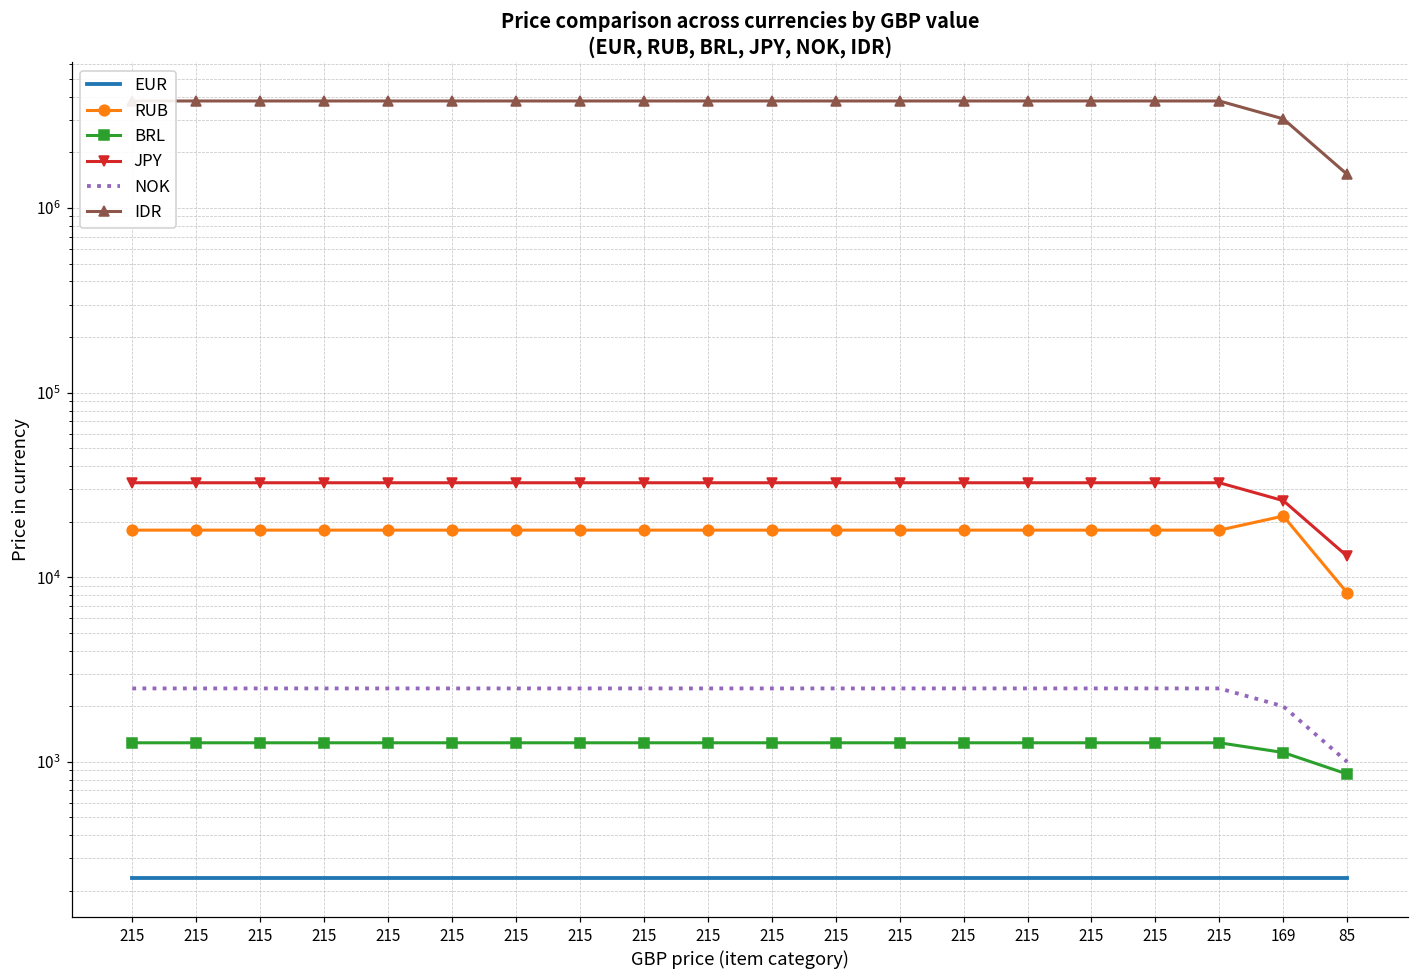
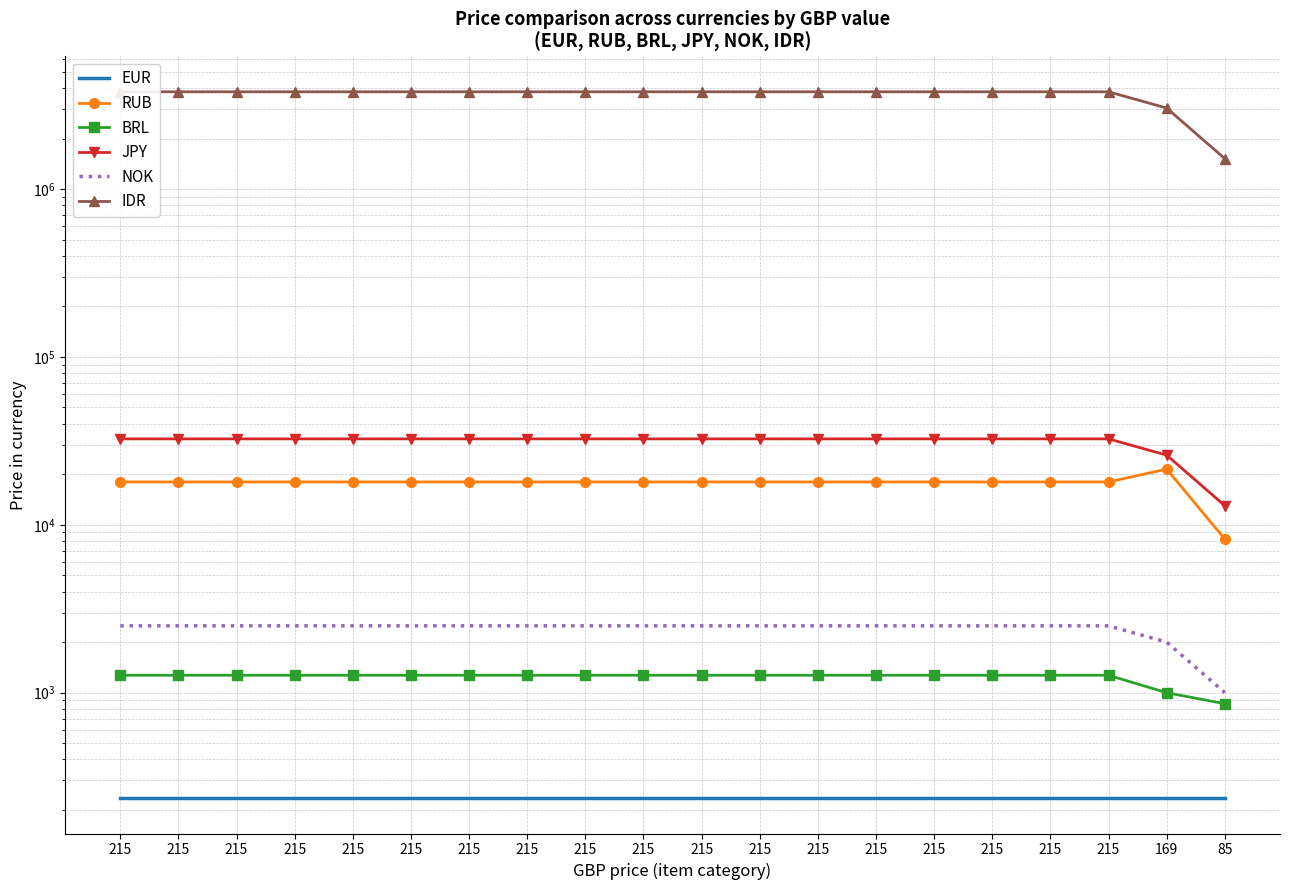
BRL, 169: 1100 -> 1000
